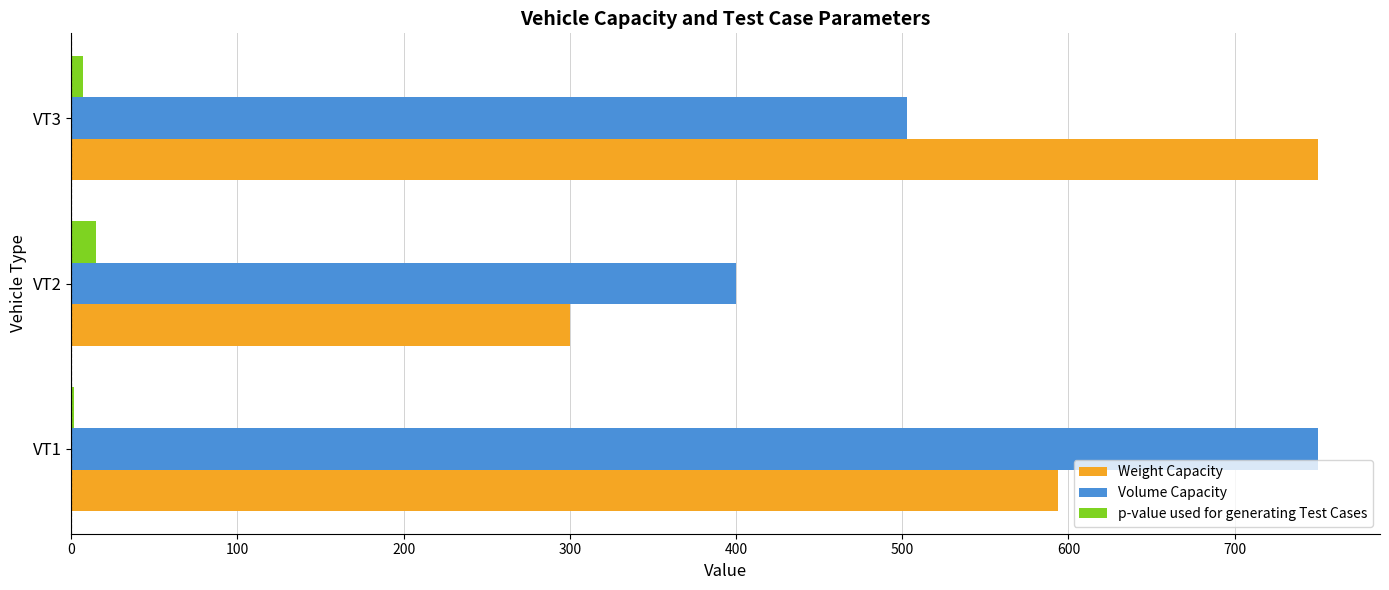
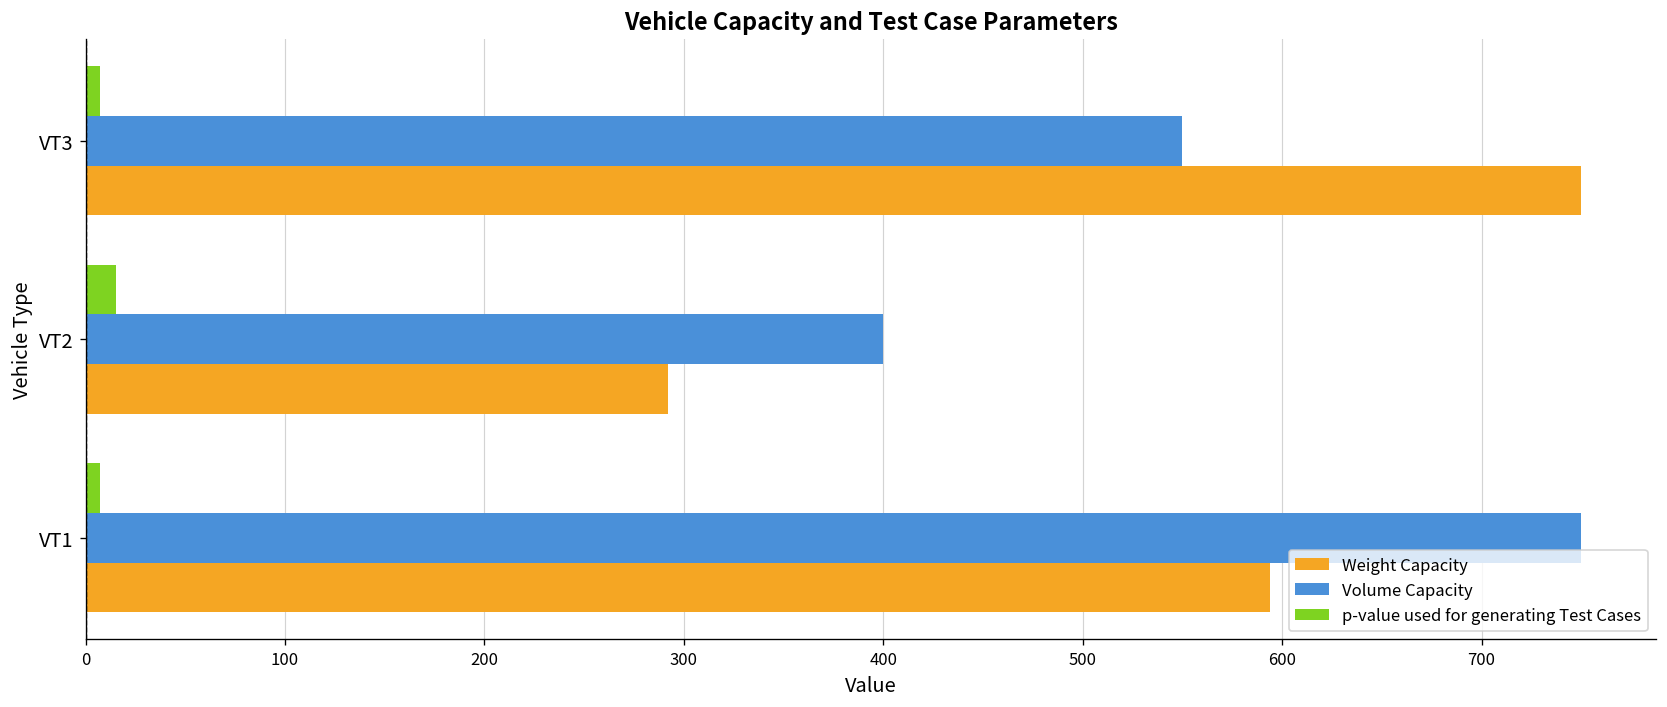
Volume Capacity, VT3: 503 -> 550
Weight Capacity, VT2: 300 -> 292
p-value used for generating Test Cases, VT1: 2 -> 7
